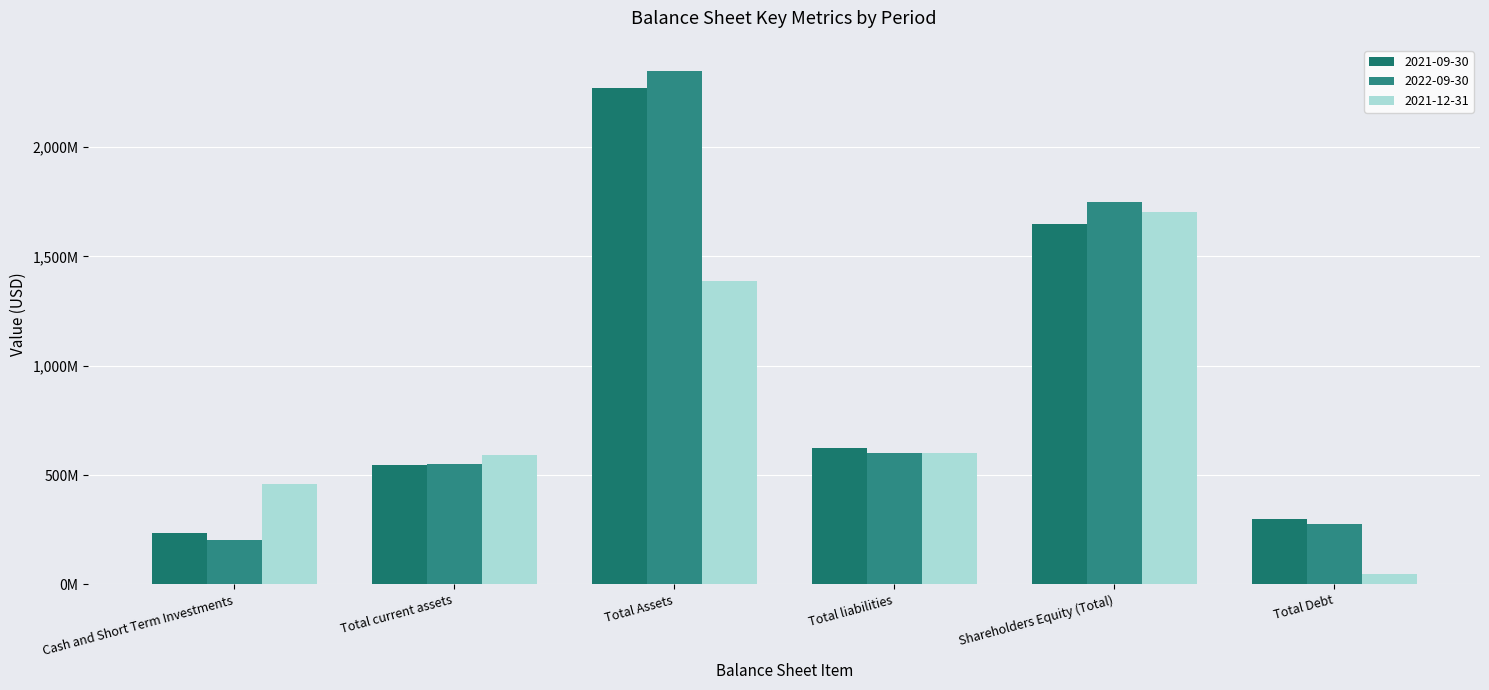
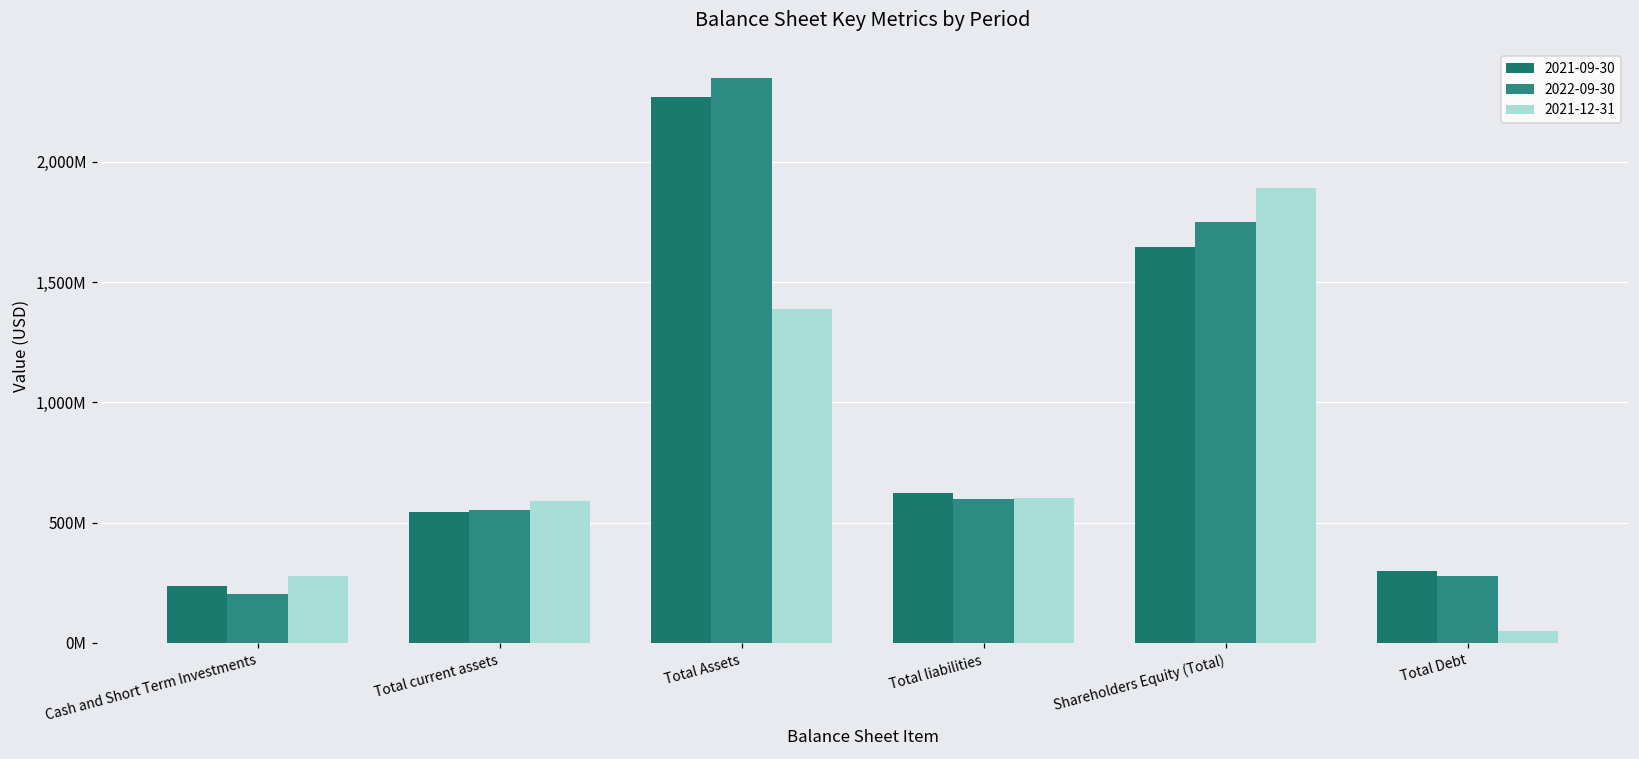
2021-12-31, Cash and Short Term Investments: 460,000,000 -> 280,000,000
2021-12-31, Shareholders Equity (Total): 1,700,000,000 -> 1,890,000,000
